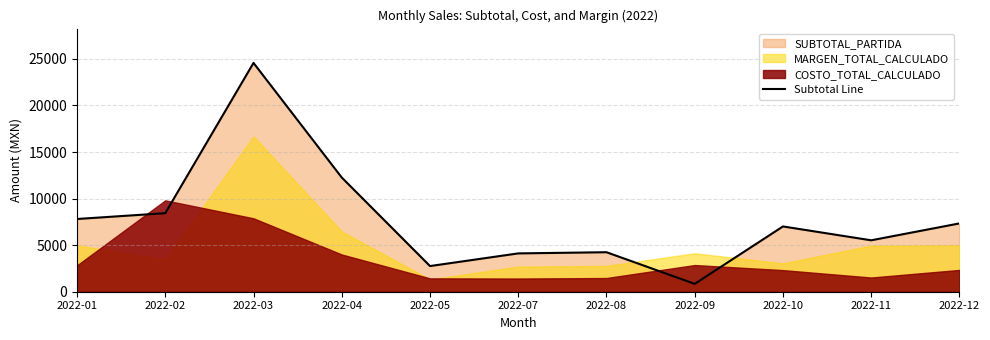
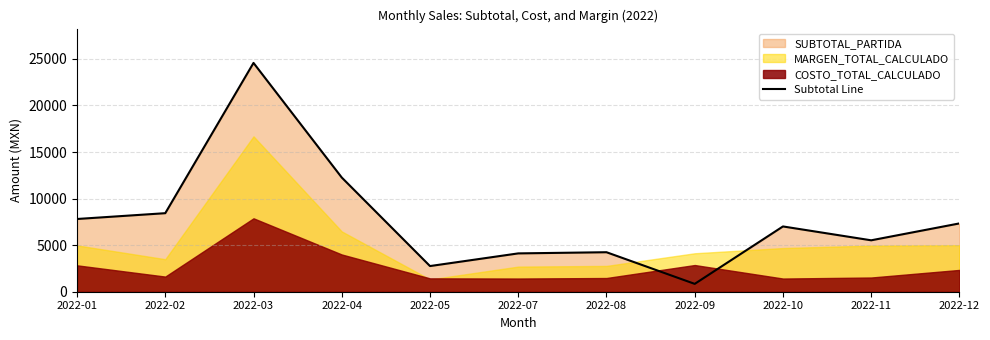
COSTO_TOTAL_CALCULADO, 2022-02: 10000 -> 2000
MARGEN_TOTAL_CALCULADO, 2022-10: 3000 -> 5000
COSTO_TOTAL_CALCULADO, 2022-10: 2000 -> 1000
